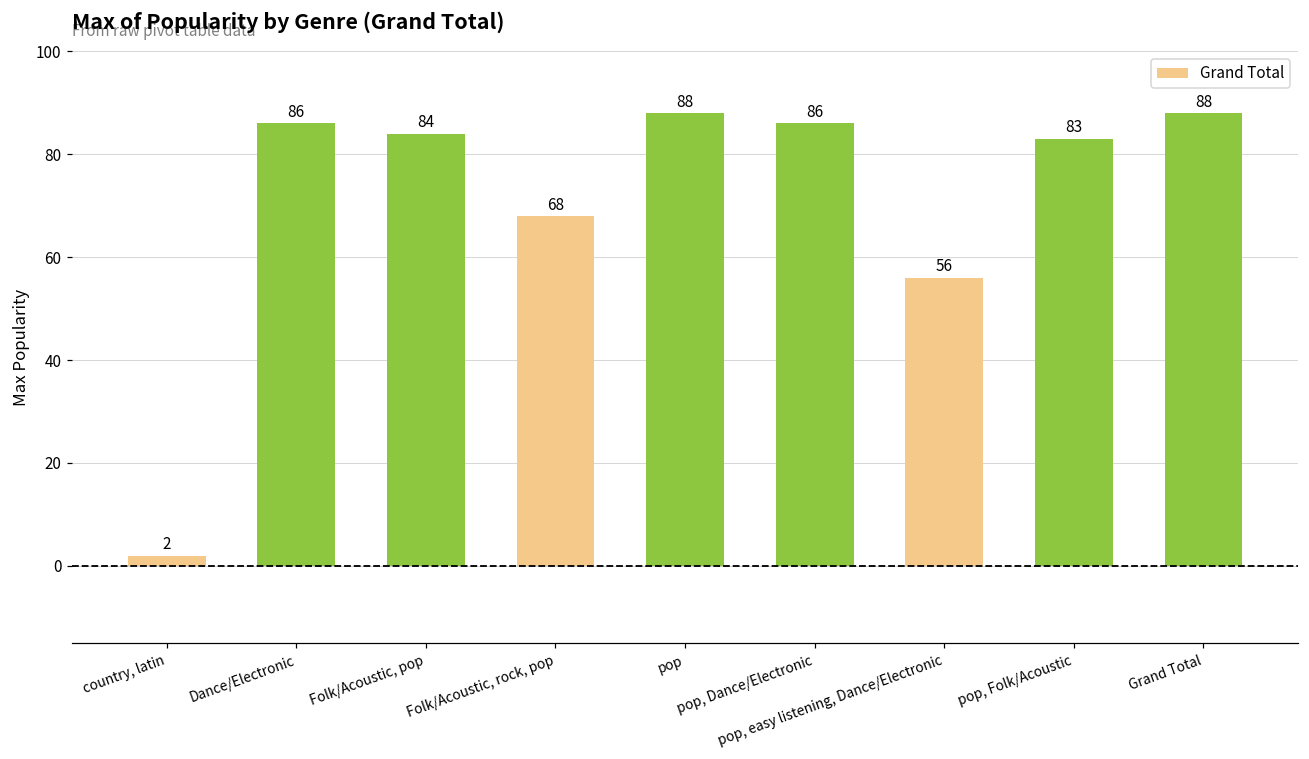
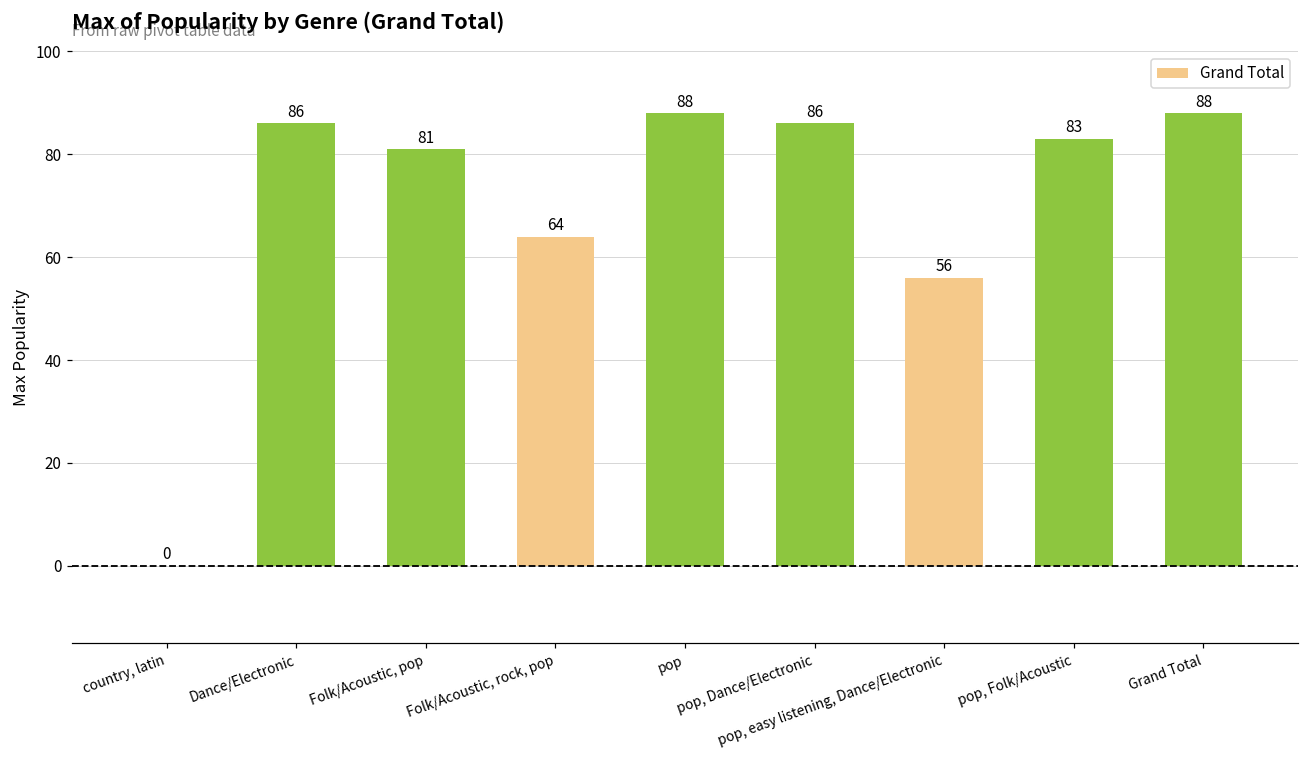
country, latin: 2 -> 0
Folk/Acoustic, pop: 84 -> 81
Folk/Acoustic, rock, pop: 68 -> 64
